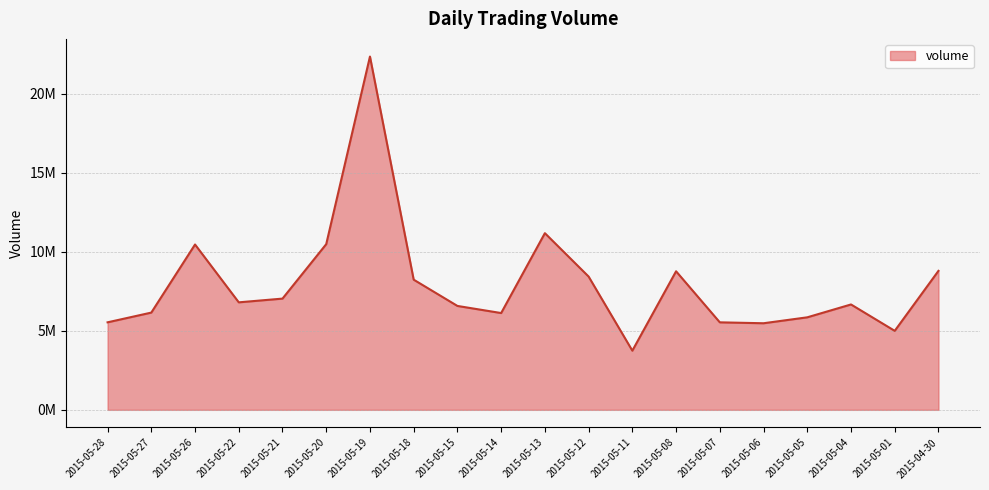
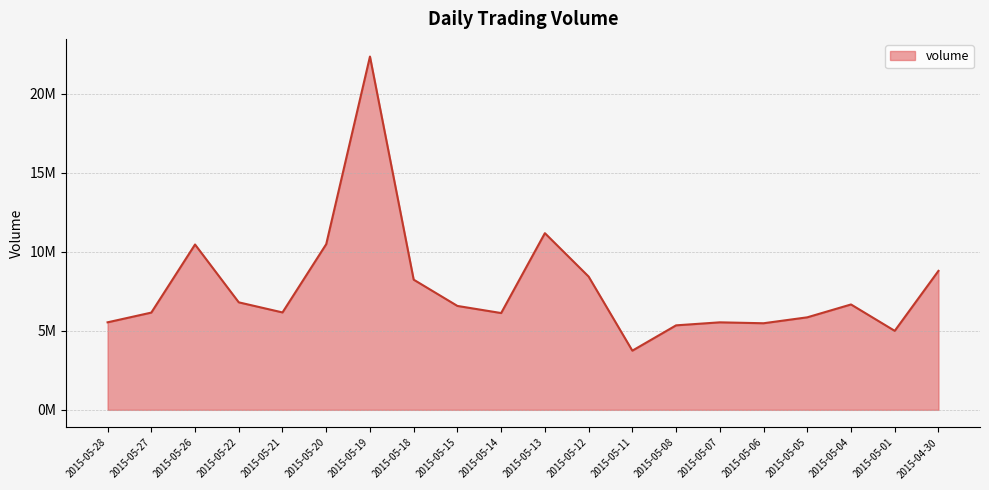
2015-05-21: 7000000 -> 6200000
2015-05-08: 8800000 -> 5300000
